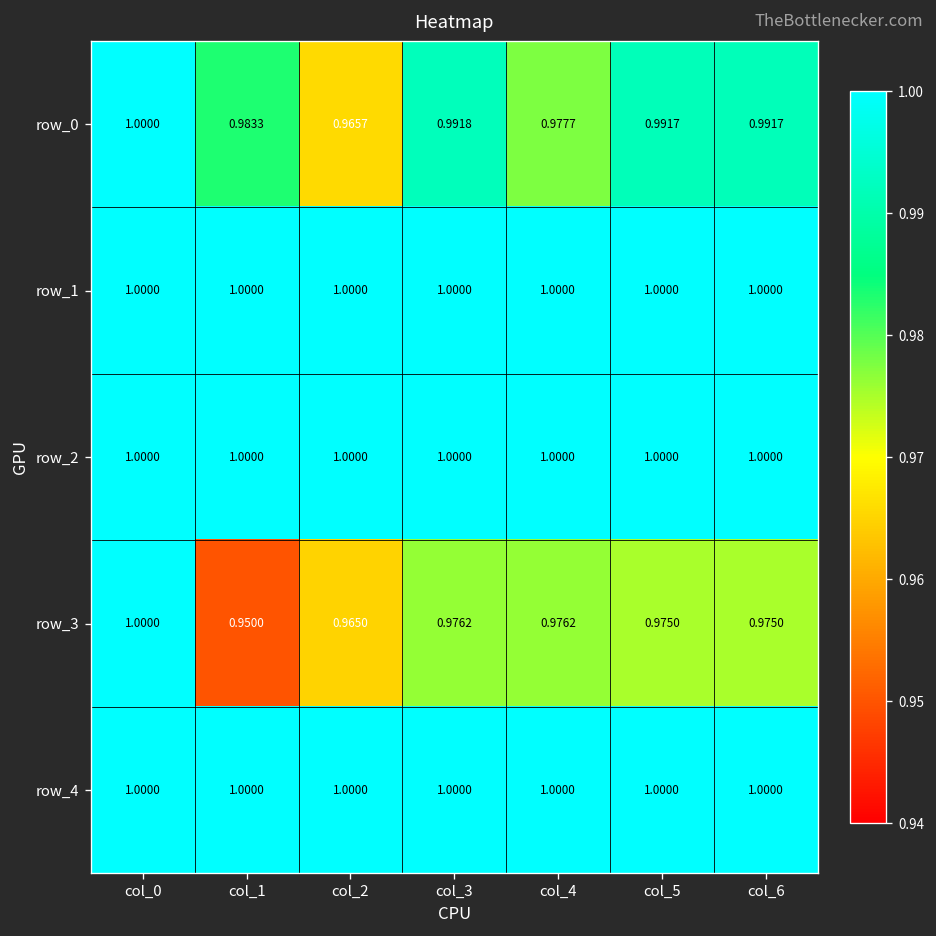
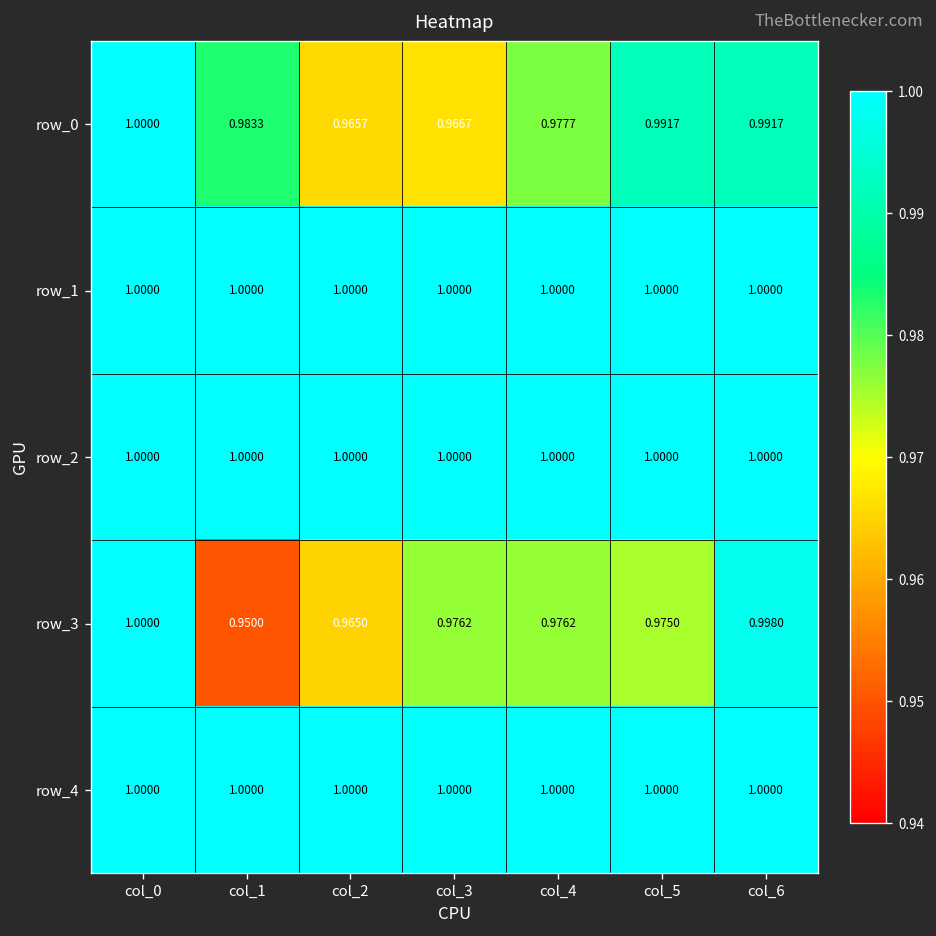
row_0, col_3: 0.9918 -> 0.9667
row_3, col_6: 0.9750 -> 0.9980
